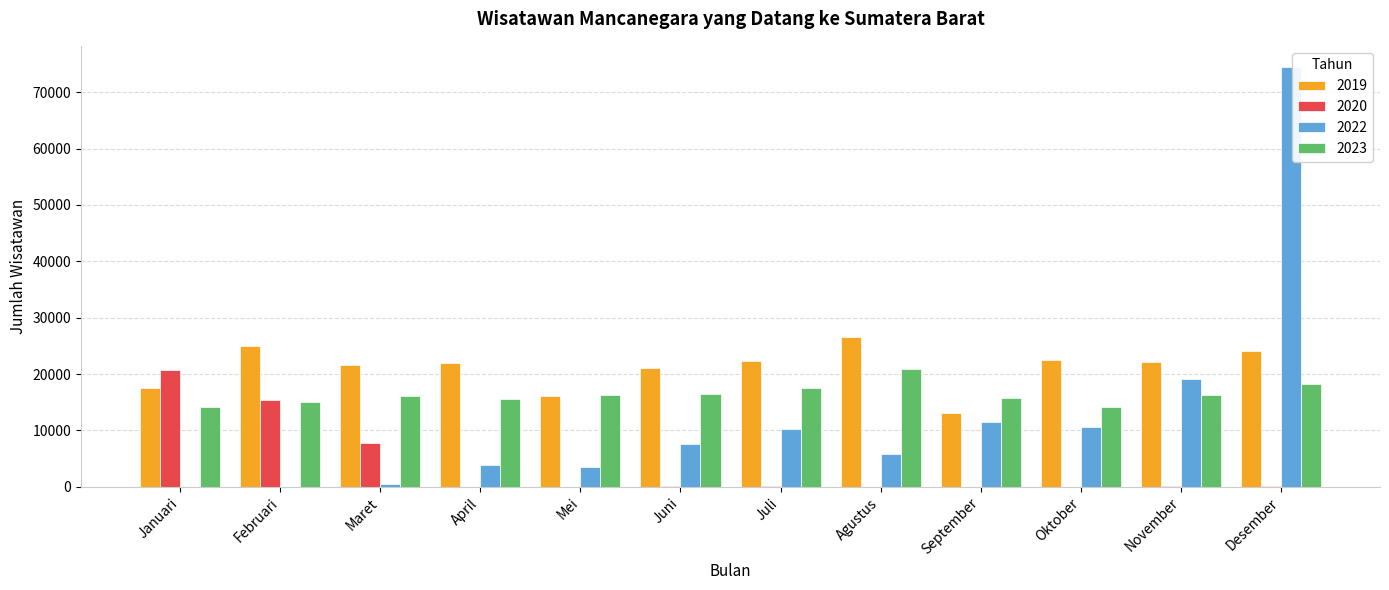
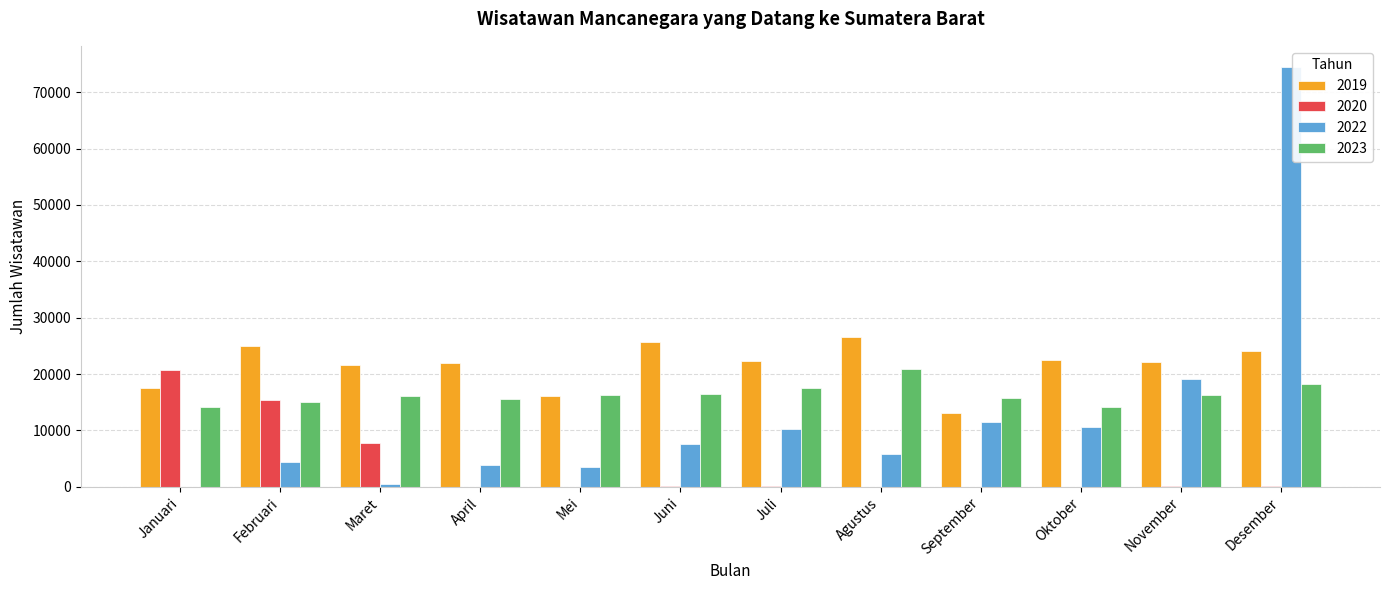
2022, Februari: 0 -> 4000
2019, Juni: 21000 -> 26000
